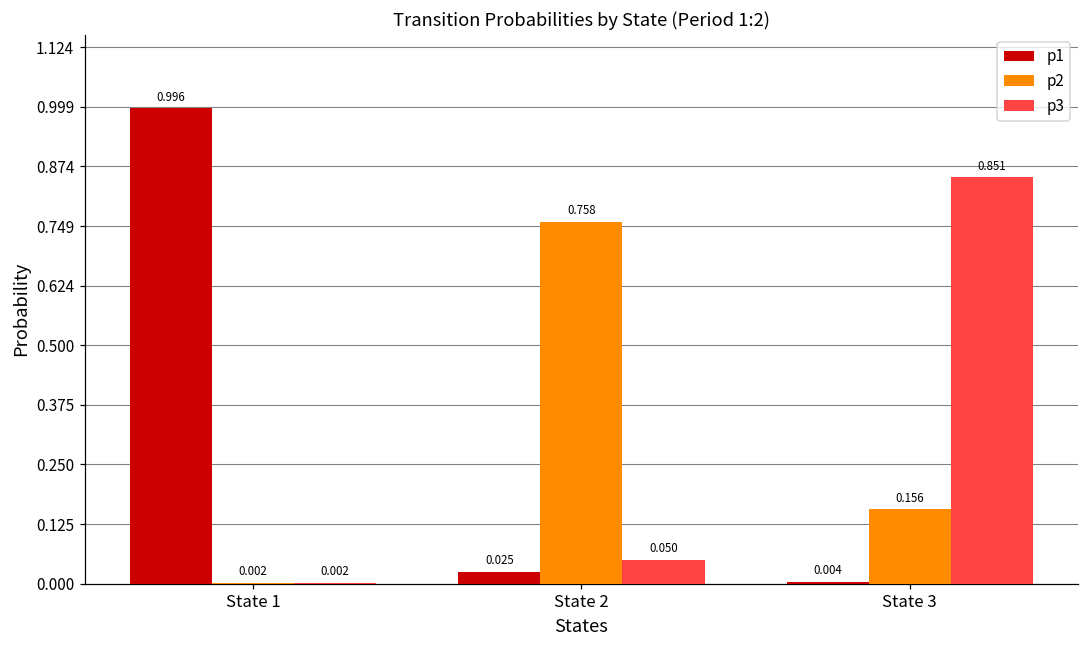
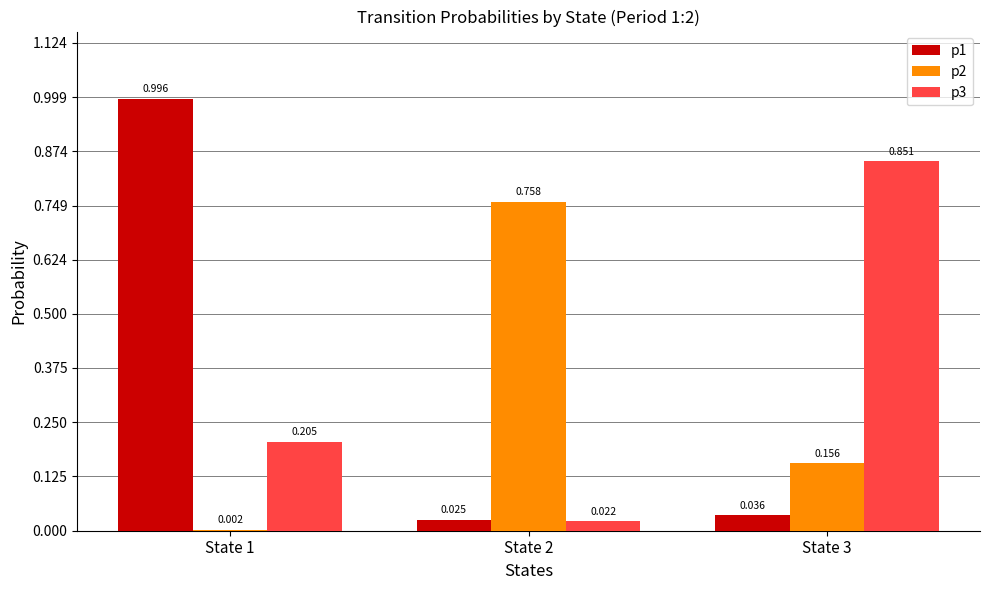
p3, State 1: 0.002 -> 0.205
p3, State 2: 0.050 -> 0.022
p1, State 3: 0.004 -> 0.036
